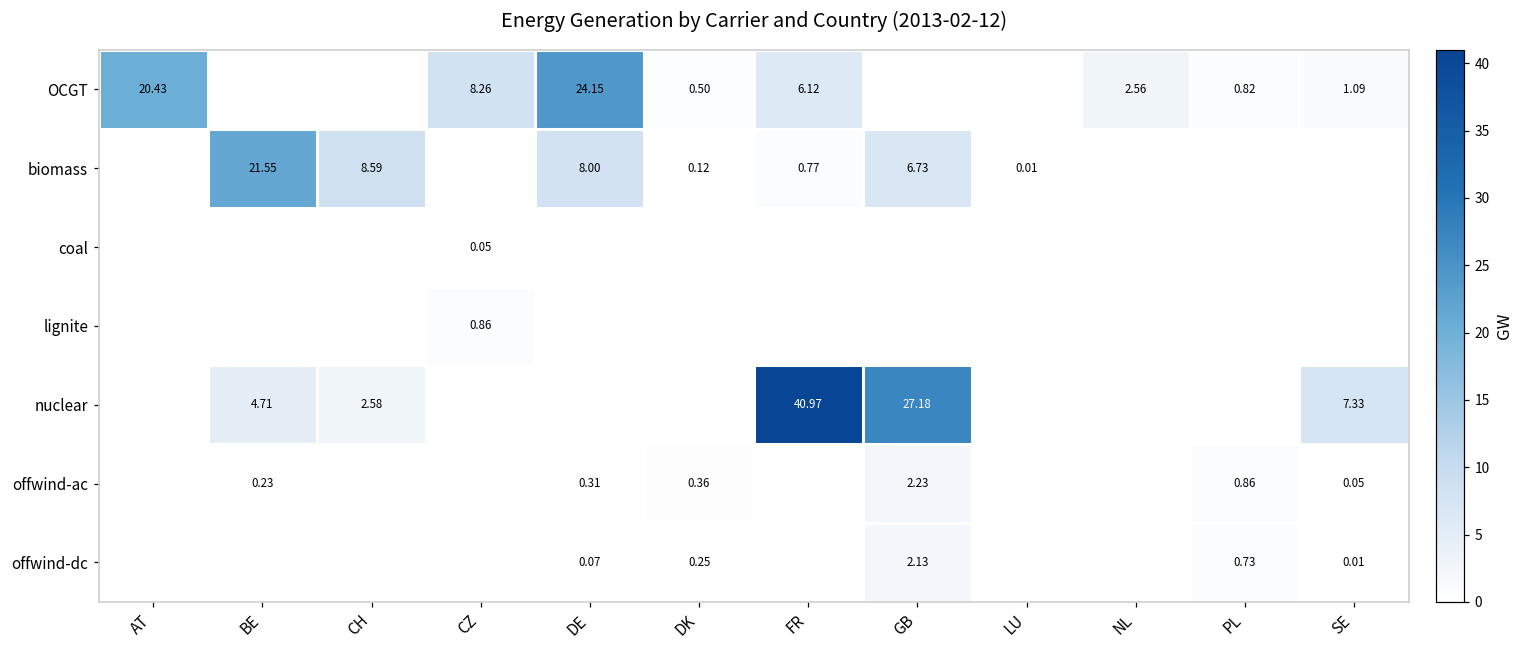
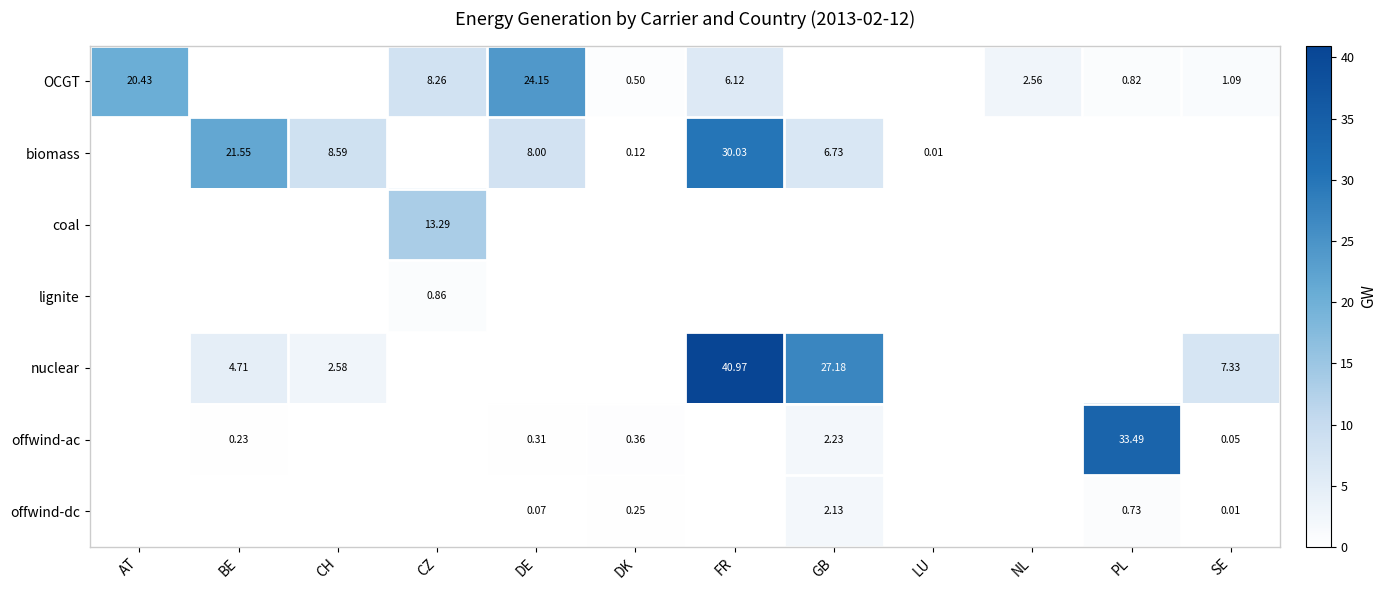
biomass, FR: 0.77 -> 30.03
coal, CZ: 0.05 -> 13.29
offwind-ac, PL: 0.86 -> 33.49
